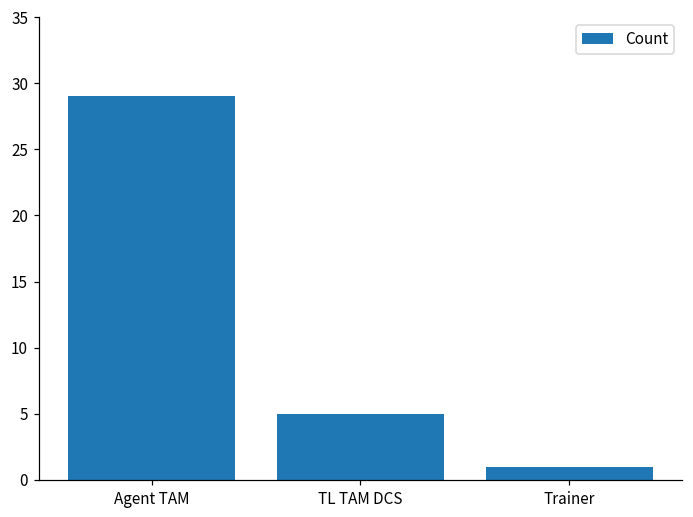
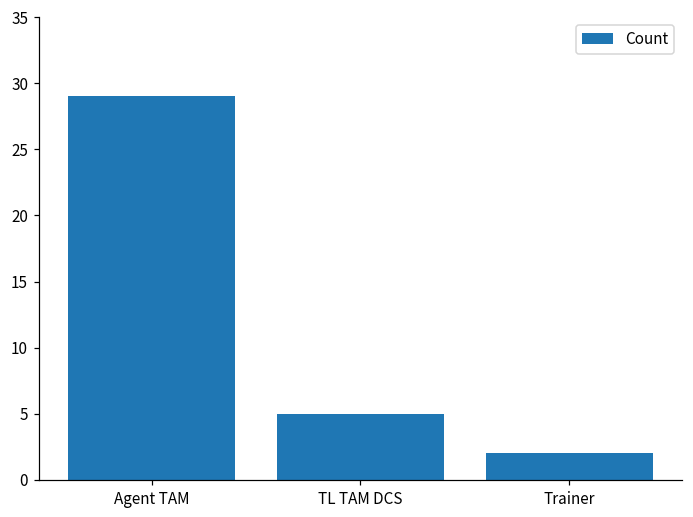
Trainer: 1 -> 2
